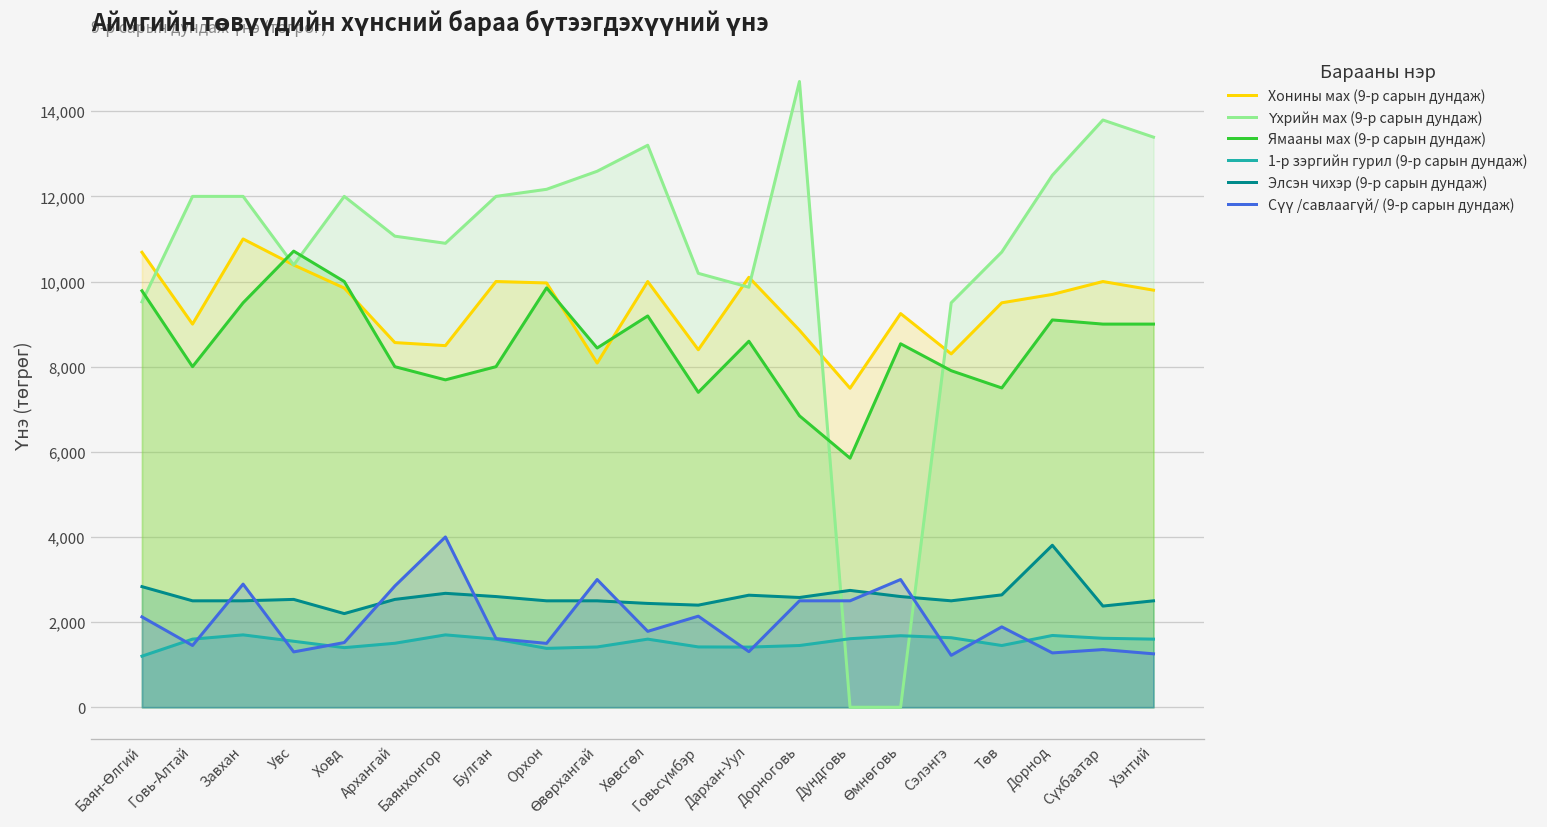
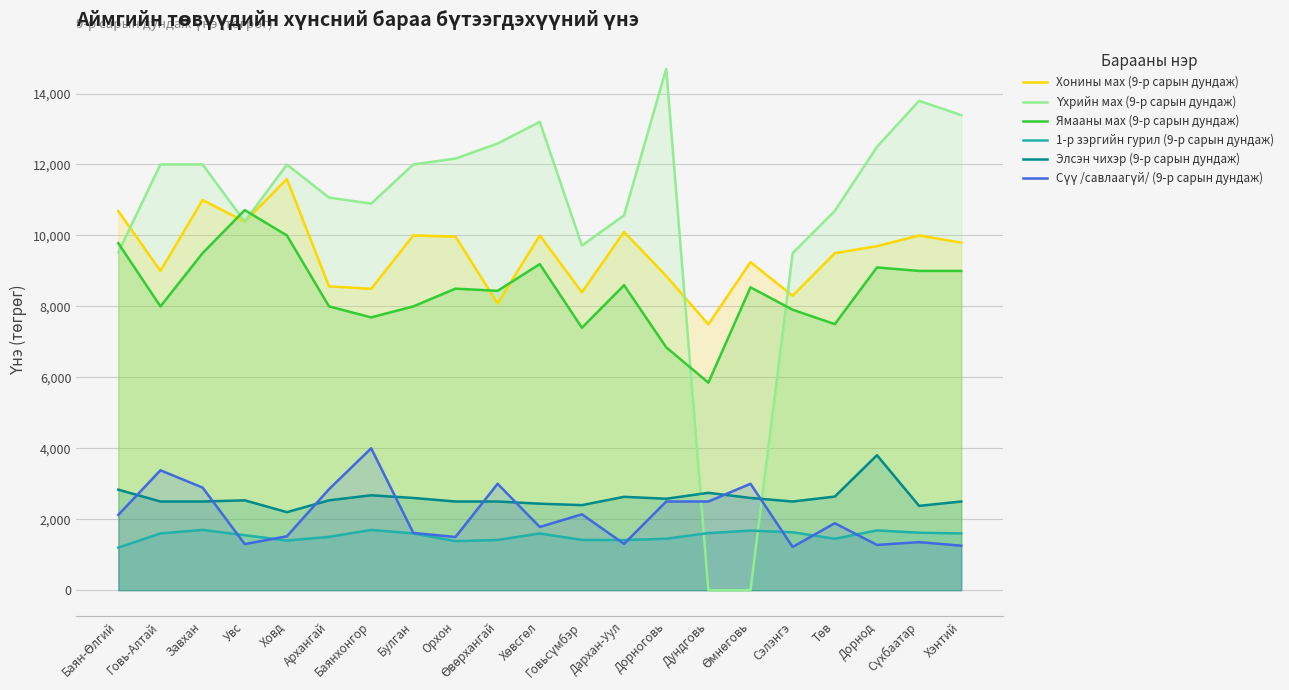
Сүү /савлаагүй/ (9-р сарын дундаж), Говь-Алтай: 1,500 -> 3,400
Хонины мах (9-р сарын дундаж), Ховд: 9,800 -> 11,600
Ямааны мах (9-р сарын дундаж), Орхон: 9,900 -> 8,500
Үхрийн мах (9-р сарын дундаж), Говьсүмбэр: 10,200 -> 9,700
Үхрийн мах (9-р сарын дундаж), Дархан-Уул: 9,900 -> 10,600
